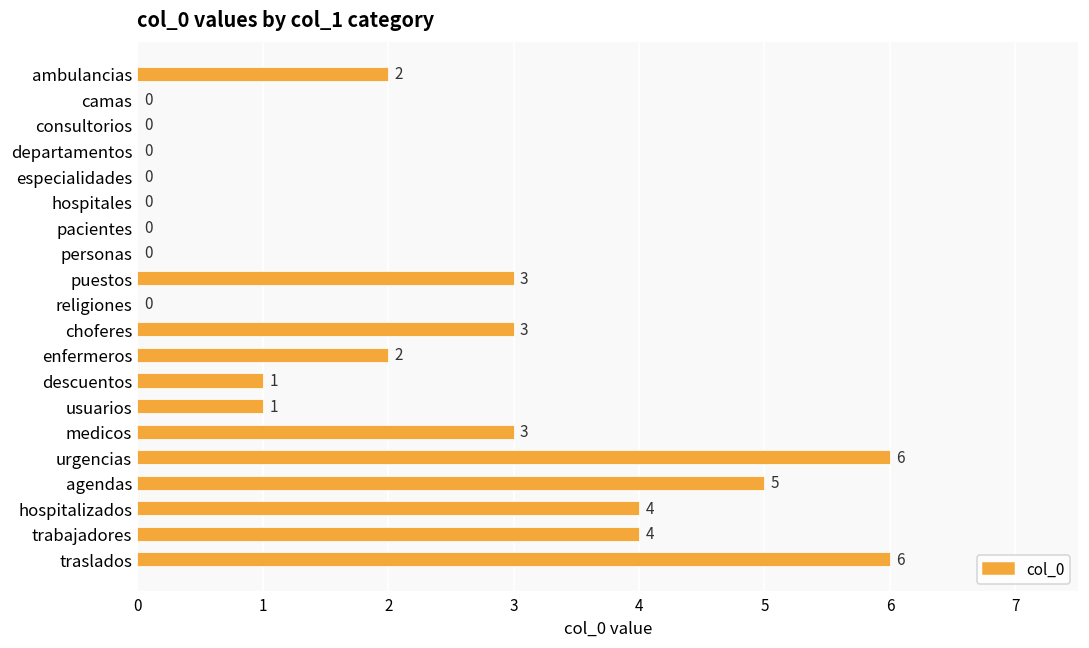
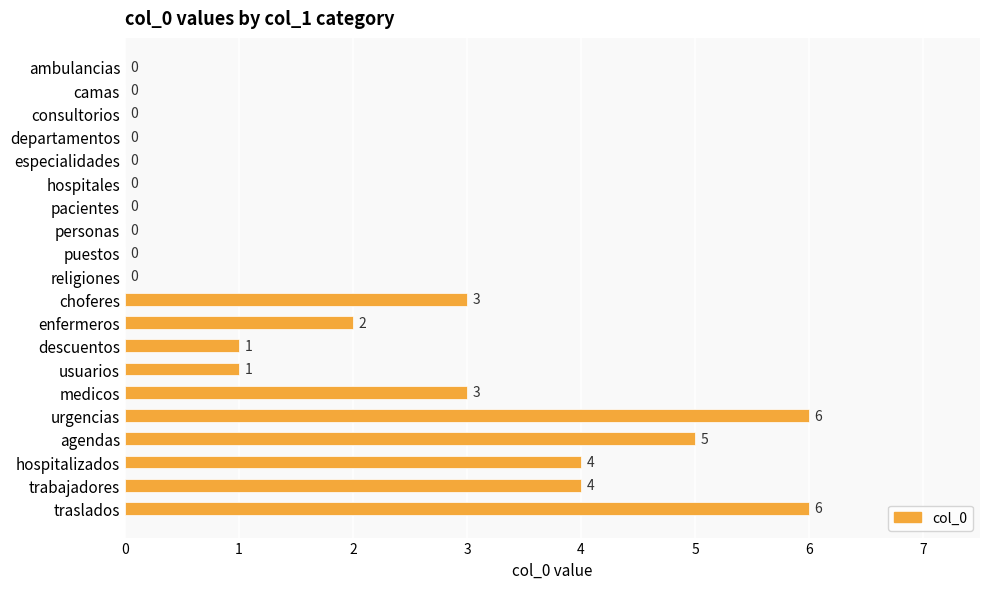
ambulancias: 2 -> 0
puestos: 3 -> 0
